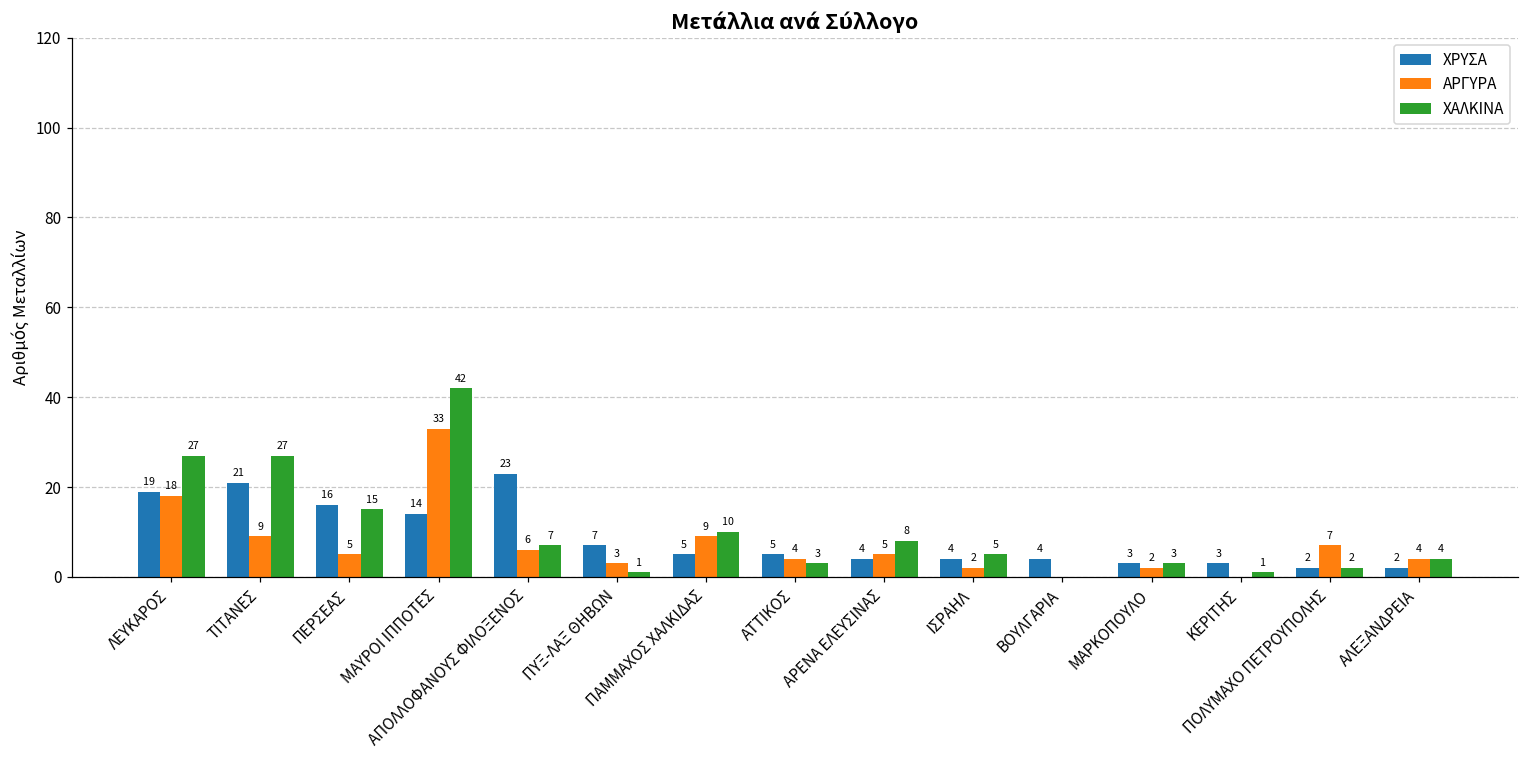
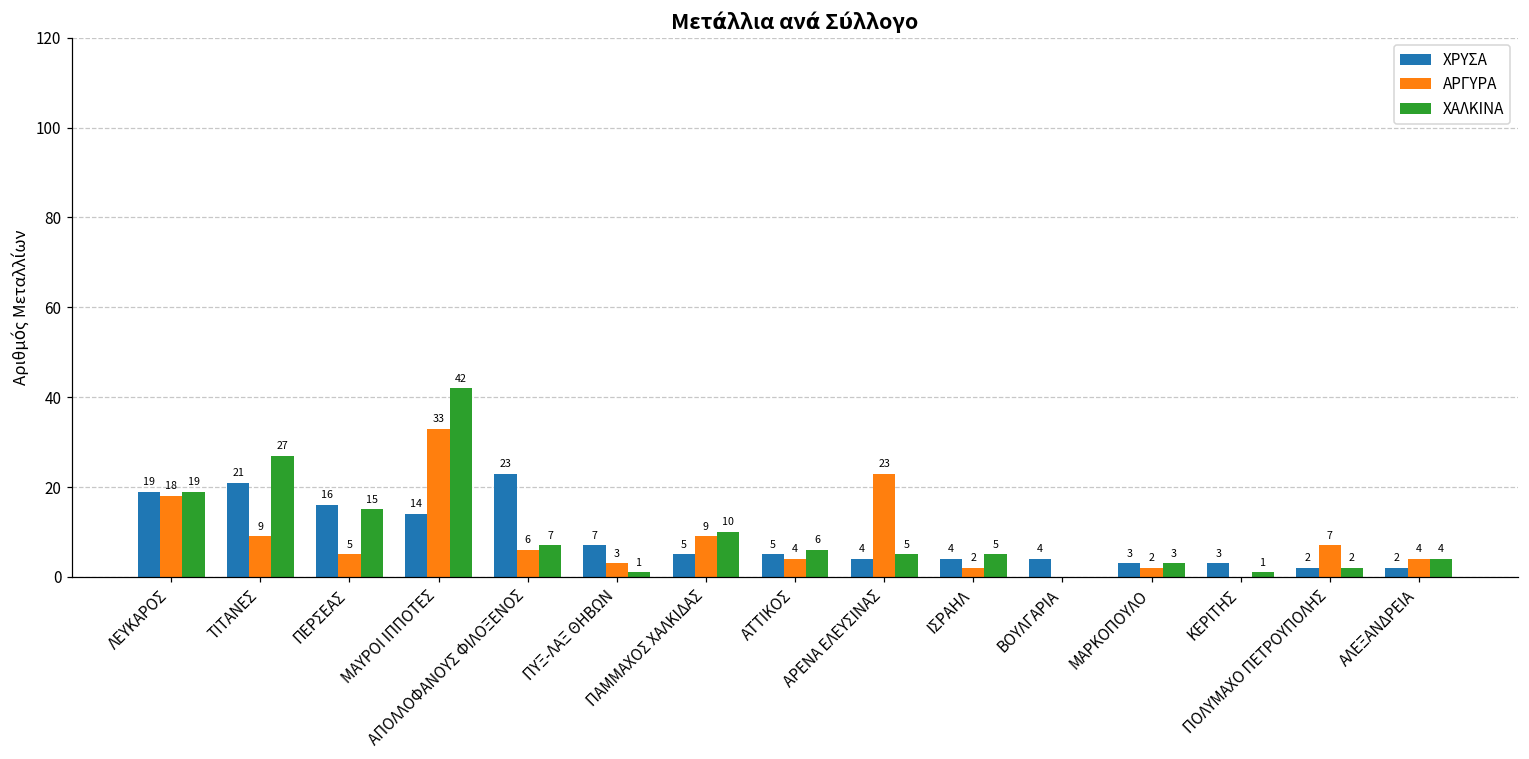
ΧΑΛΚΙΝΑ, ΛΕΥΚΑΡΟΣ: 27 -> 19
ΧΑΛΚΙΝΑ, ΑΤΤΙΚΟΣ: 3 -> 6
ΑΡΓΥΡΑ, ΑΡΕΝΑ ΕΛΕΥΣΙΝΑΣ: 5 -> 23
ΧΑΛΚΙΝΑ, ΑΡΕΝΑ ΕΛΕΥΣΙΝΑΣ: 8 -> 5
